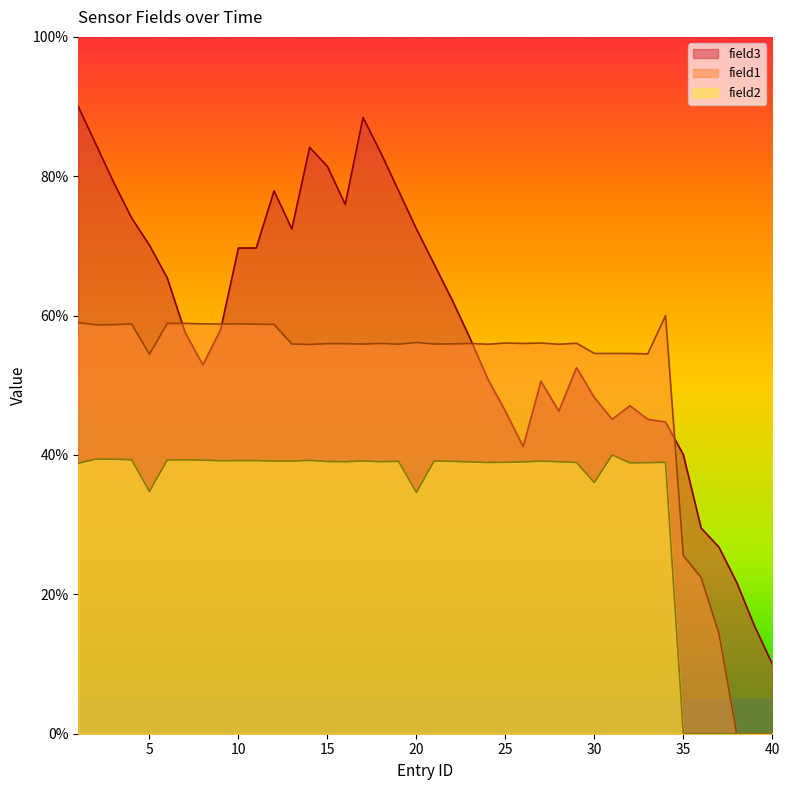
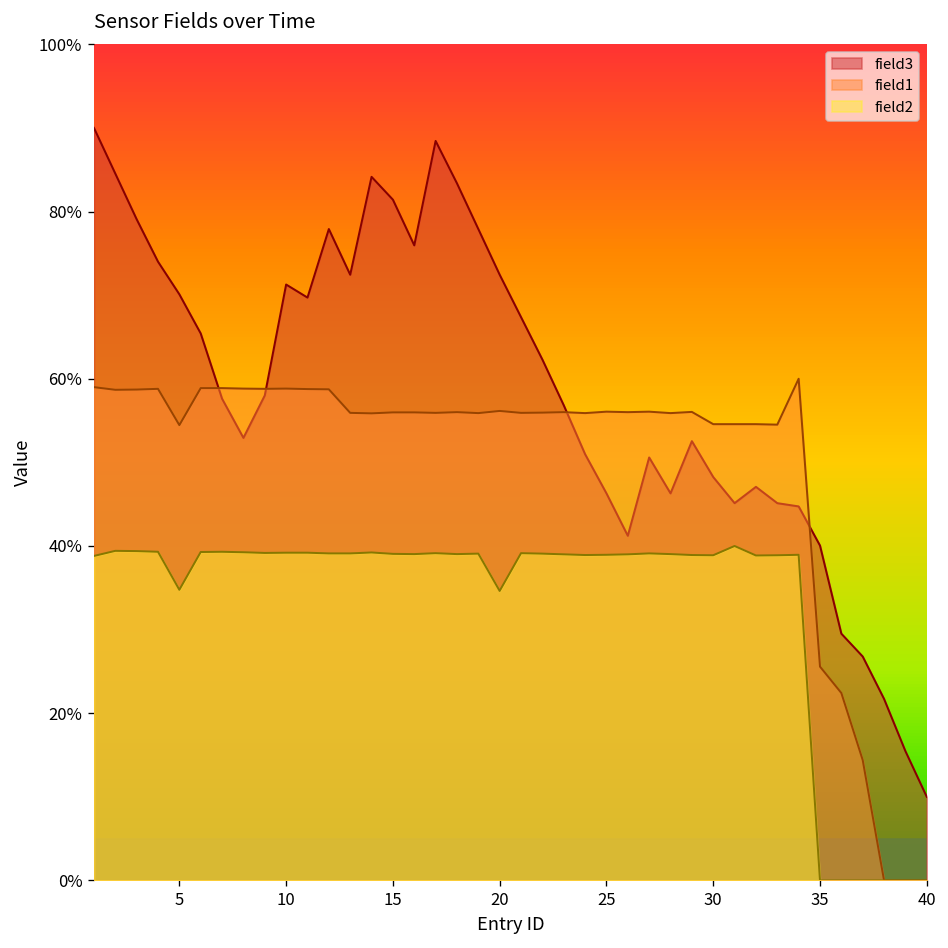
field3, 10: 70% -> 71%
field2, 30: 36% -> 39%
